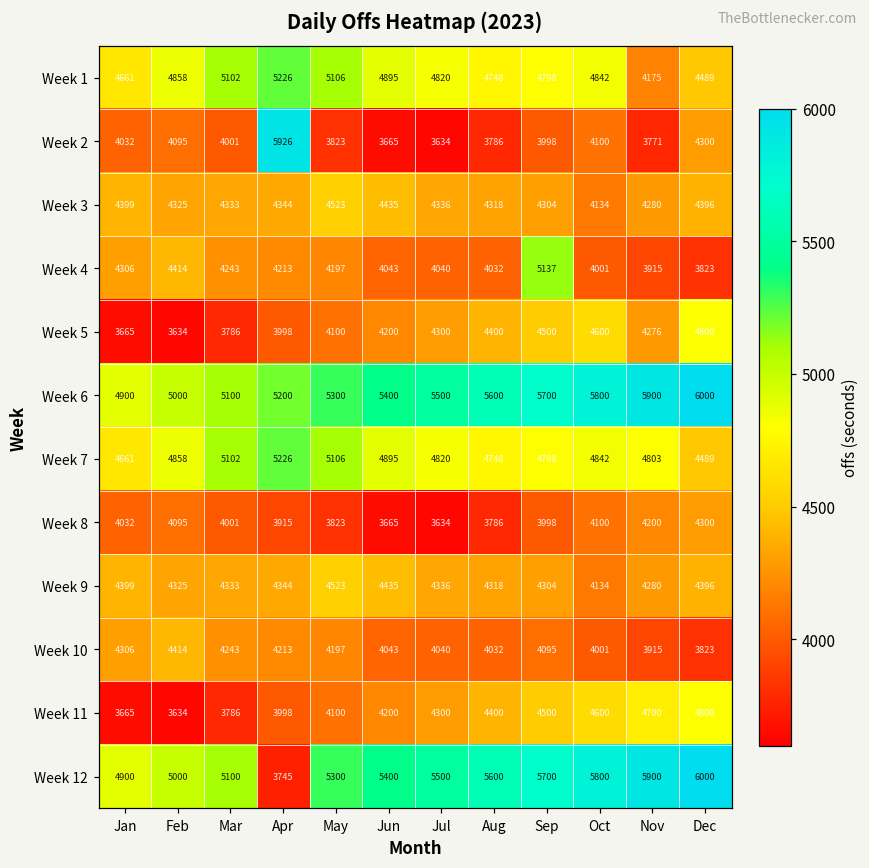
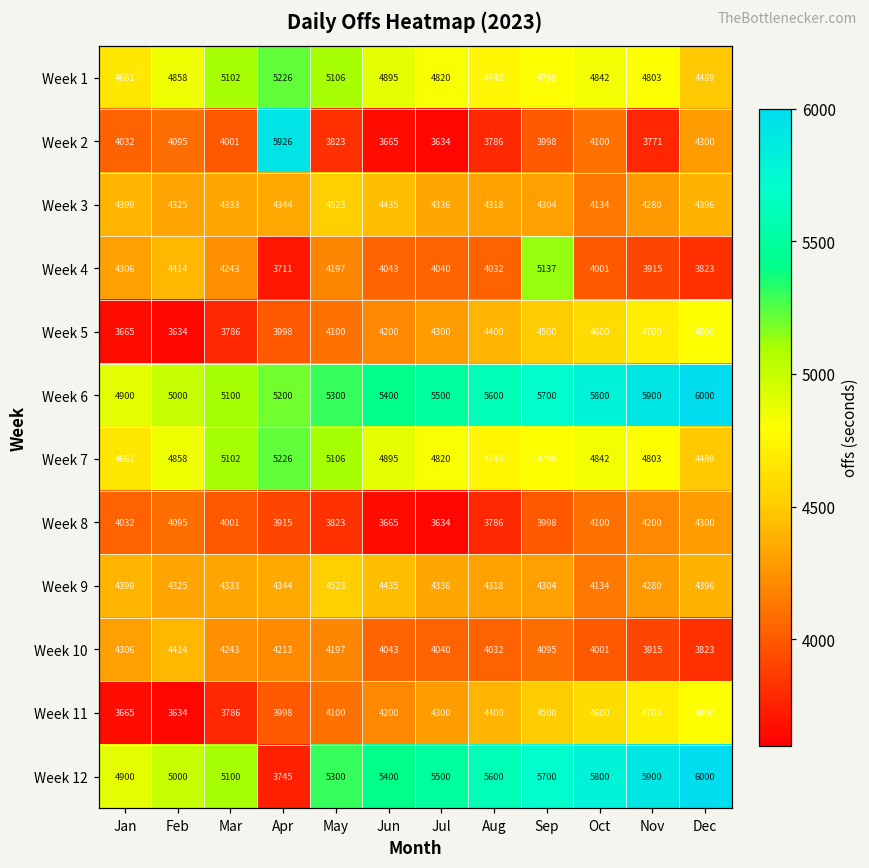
Week 1, Nov: 4175 -> 4803
Week 4, Apr: 4213 -> 3711
Week 5, Nov: 4276 -> 4700
